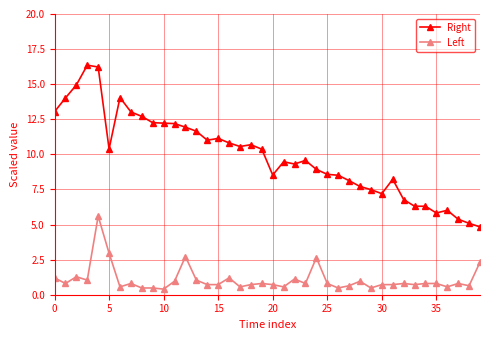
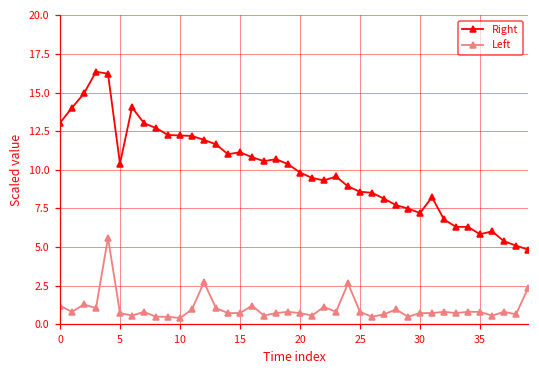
Left, 5: 3.0 -> 0.7
Right, 20: 8.5 -> 9.8
